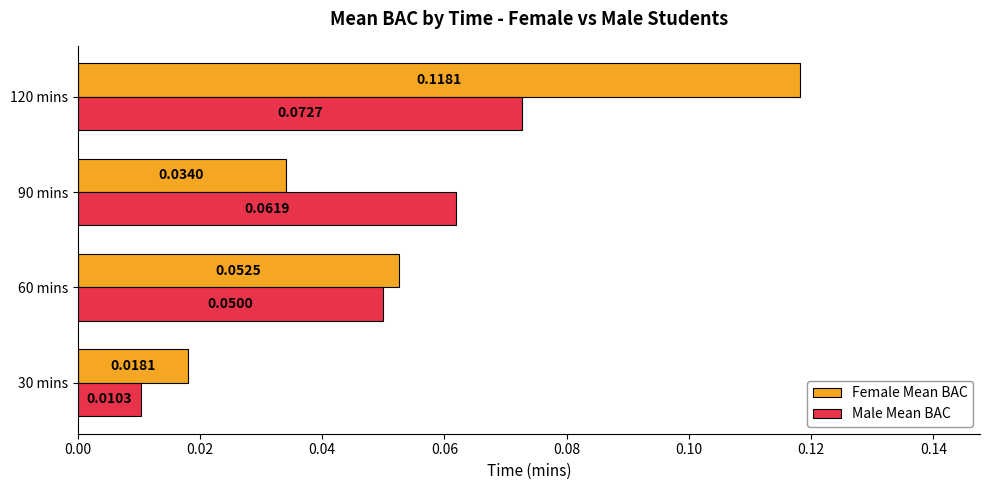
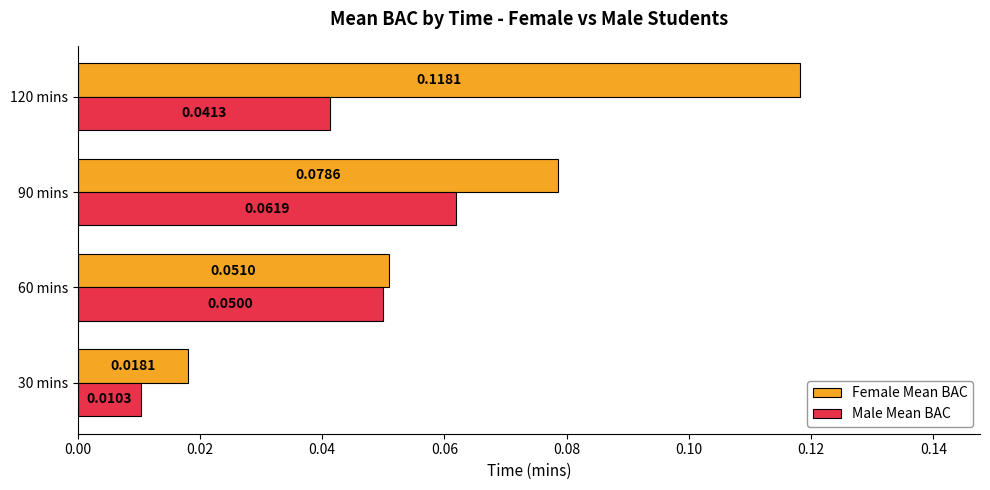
Male Mean BAC, 120 mins: 0.0727 -> 0.0413
Female Mean BAC, 90 mins: 0.0340 -> 0.0786
Female Mean BAC, 60 mins: 0.0525 -> 0.0510
